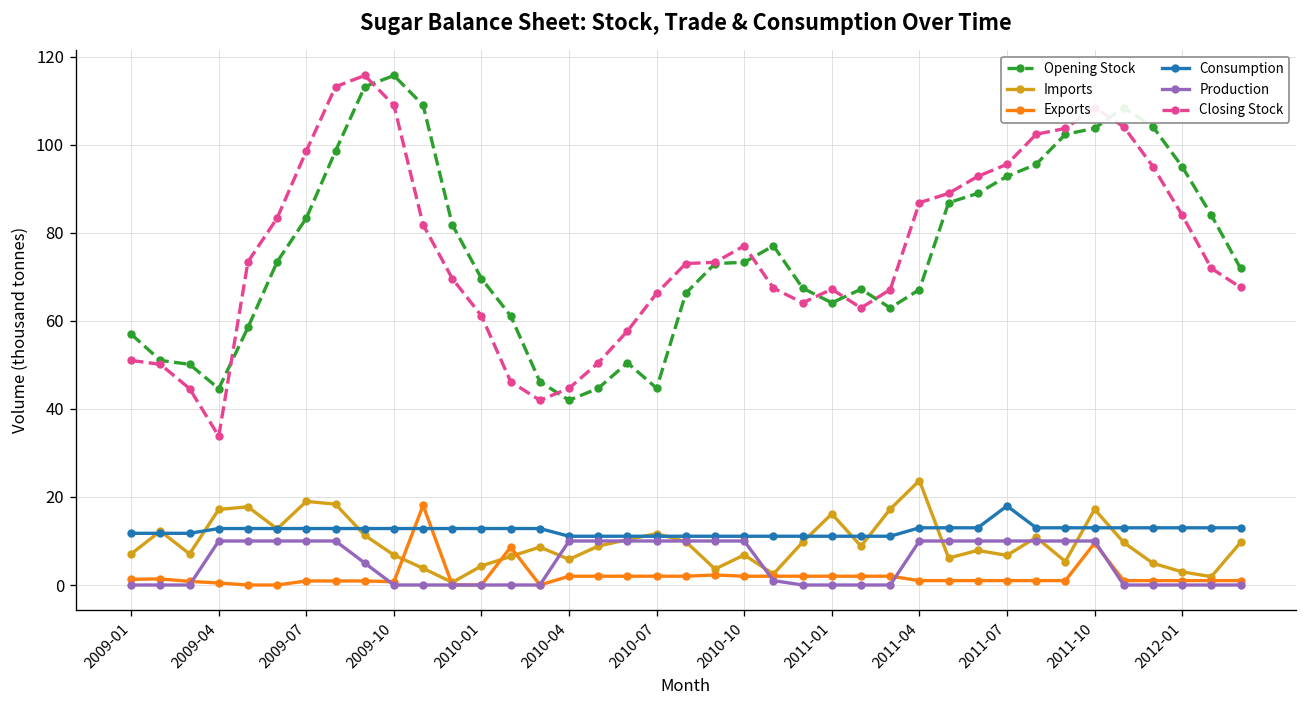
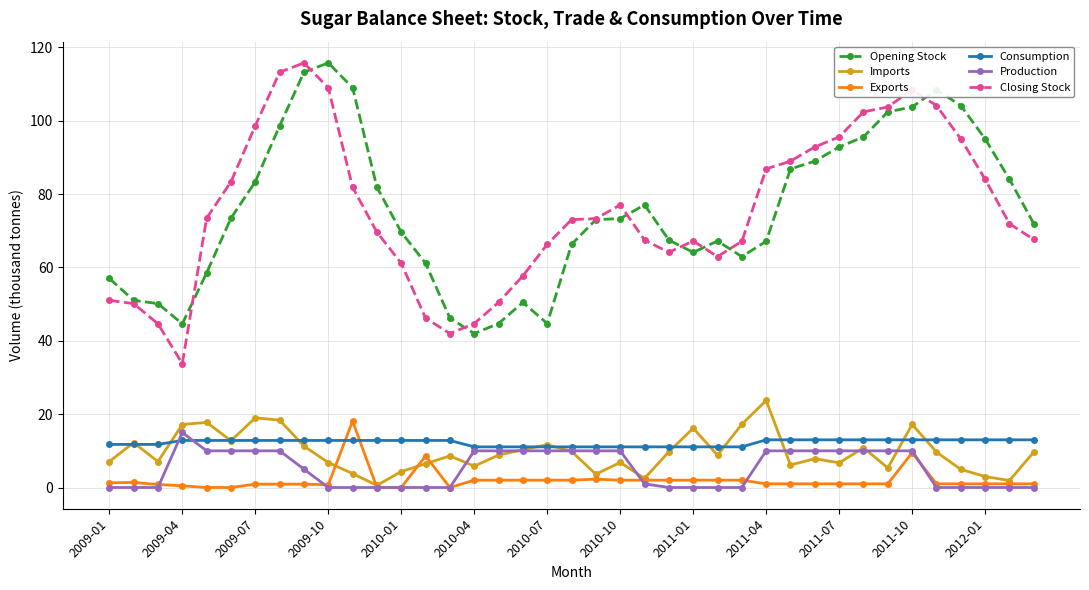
Production, 2009-04: 10 -> 15
Consumption, 2011-07: 18 -> 13
